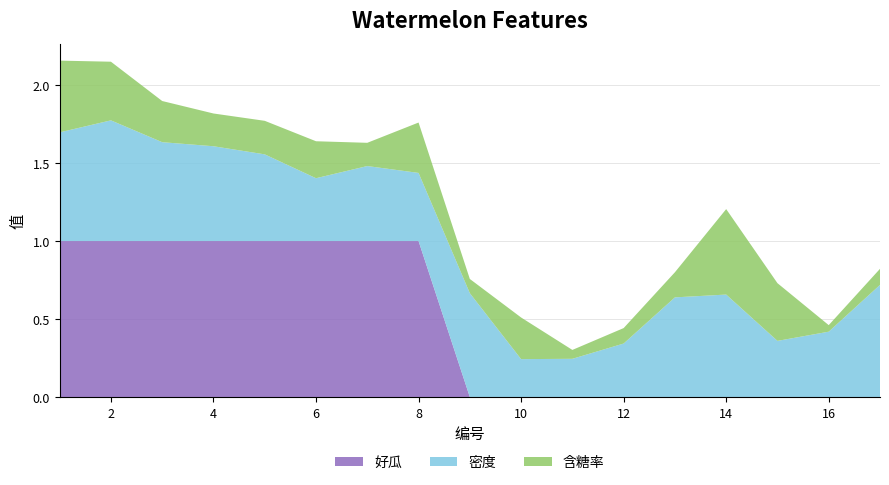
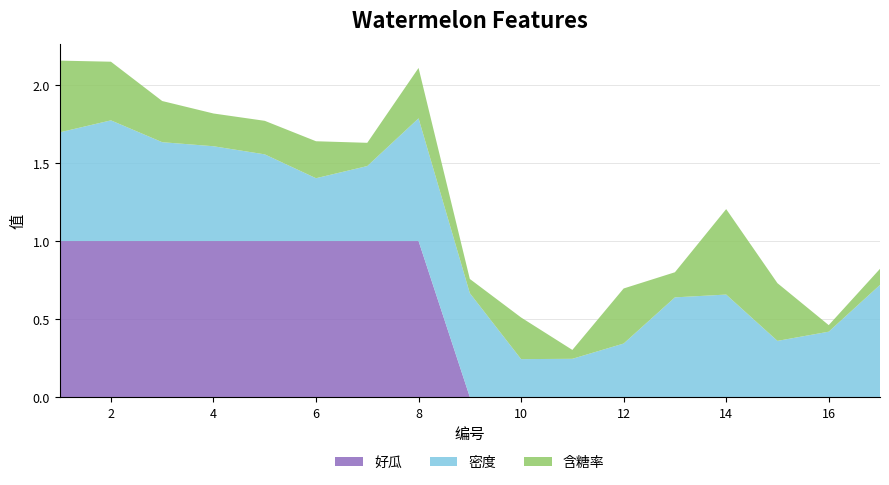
密度, 8: 0.44 -> 0.79
含糖率, 12: 0.10 -> 0.35
